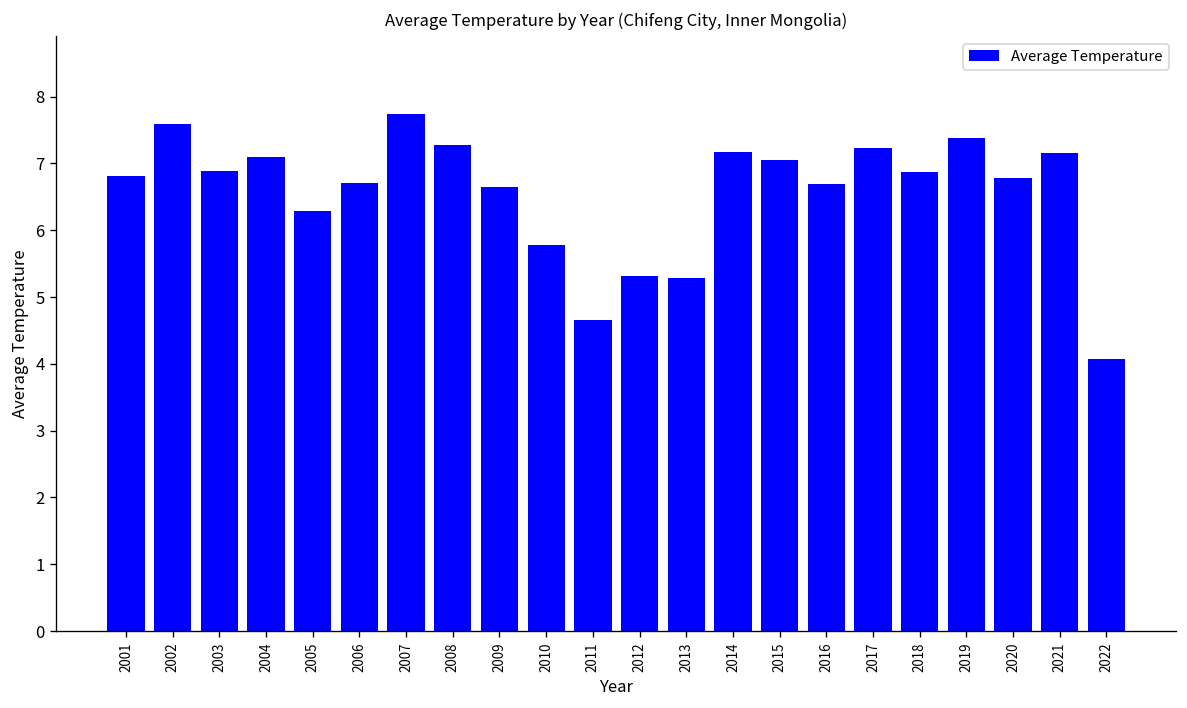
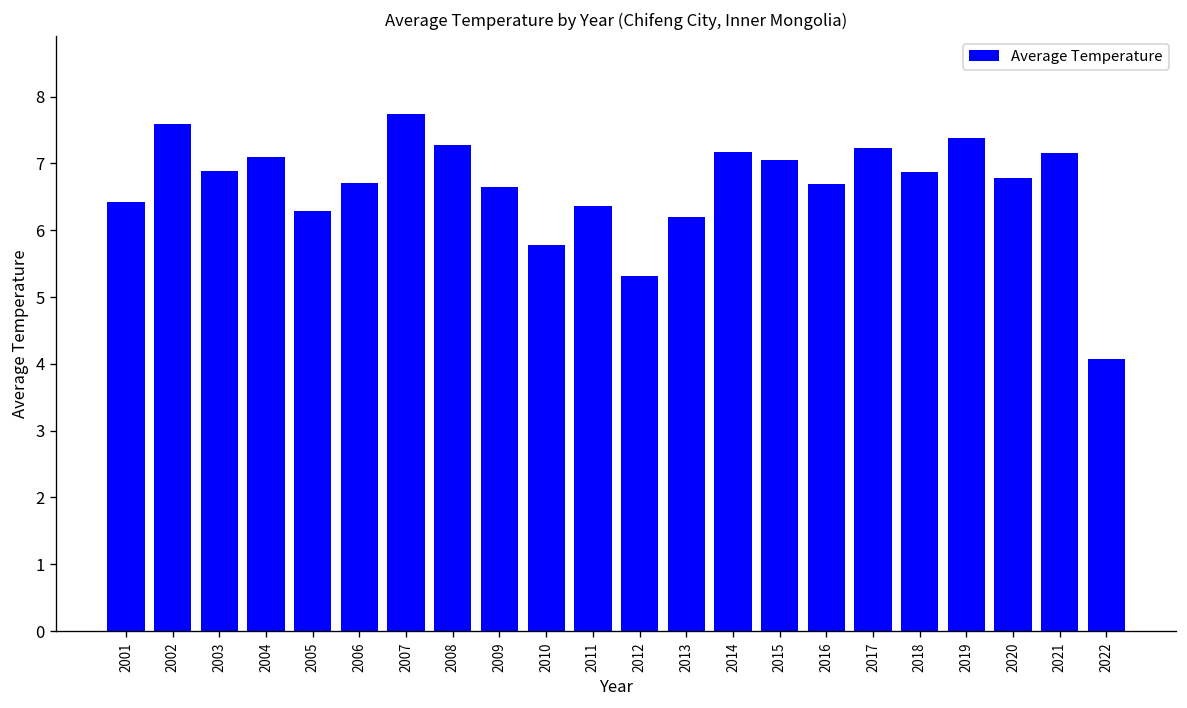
2001: 6.8 -> 6.4
2011: 4.7 -> 6.4
2013: 5.3 -> 6.2
